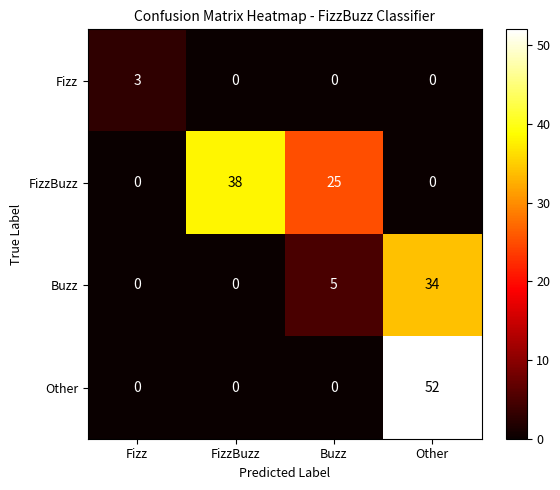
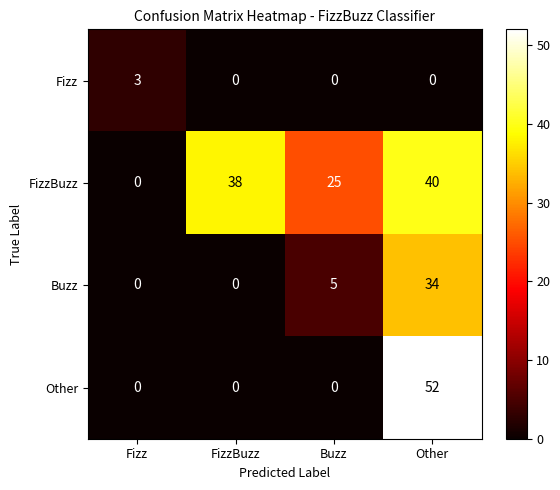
FizzBuzz, Other: 0 -> 40
